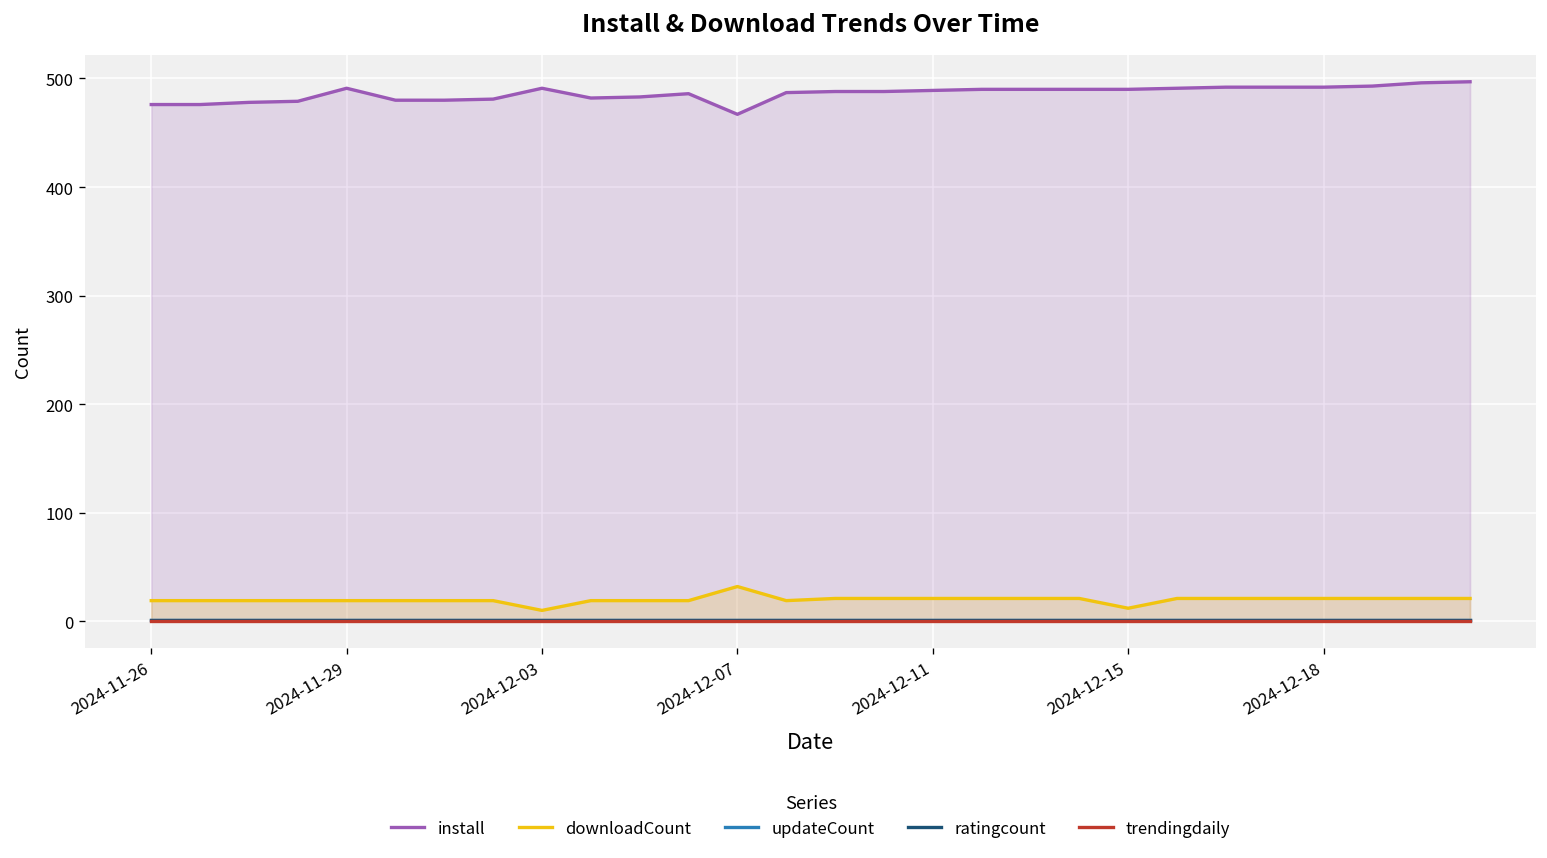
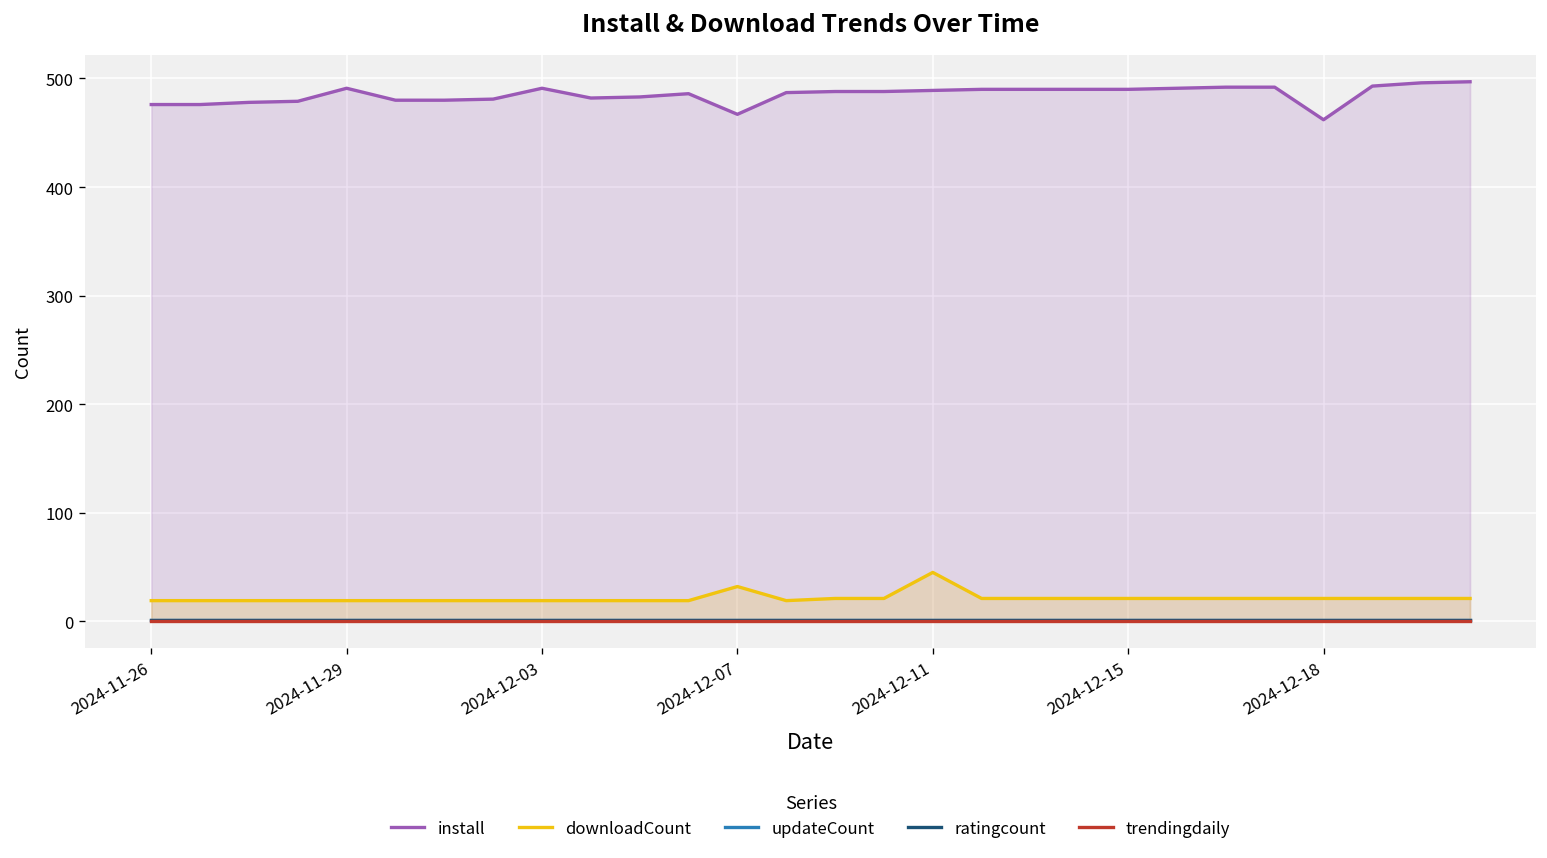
downloadCount, 2024-12-03: 10 -> 20
downloadCount, 2024-12-11: 20 -> 50
downloadCount, 2024-12-15: 10 -> 20
install, 2024-12-18: 490 -> 460
